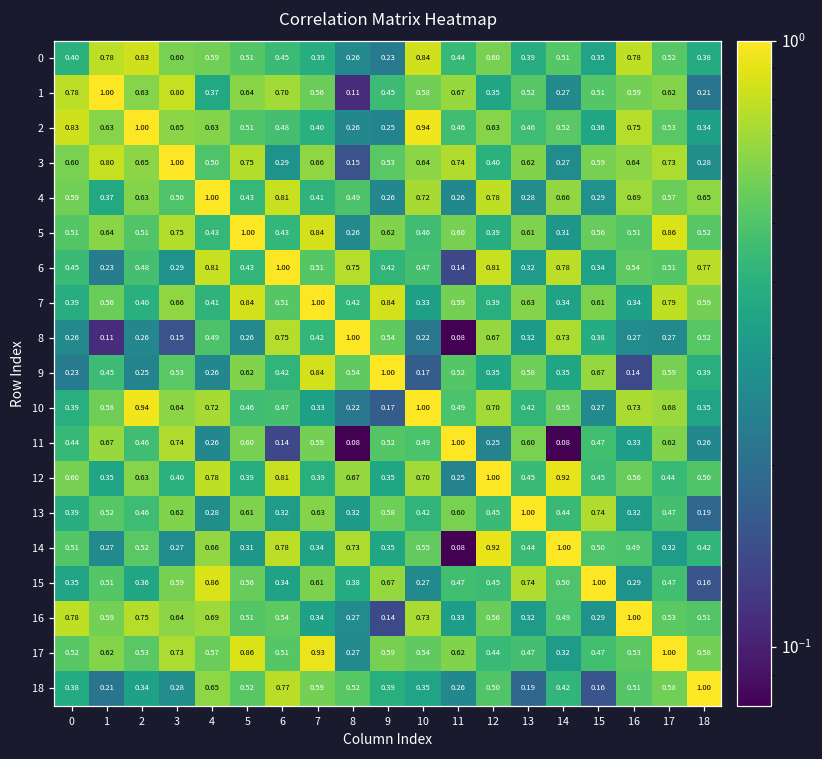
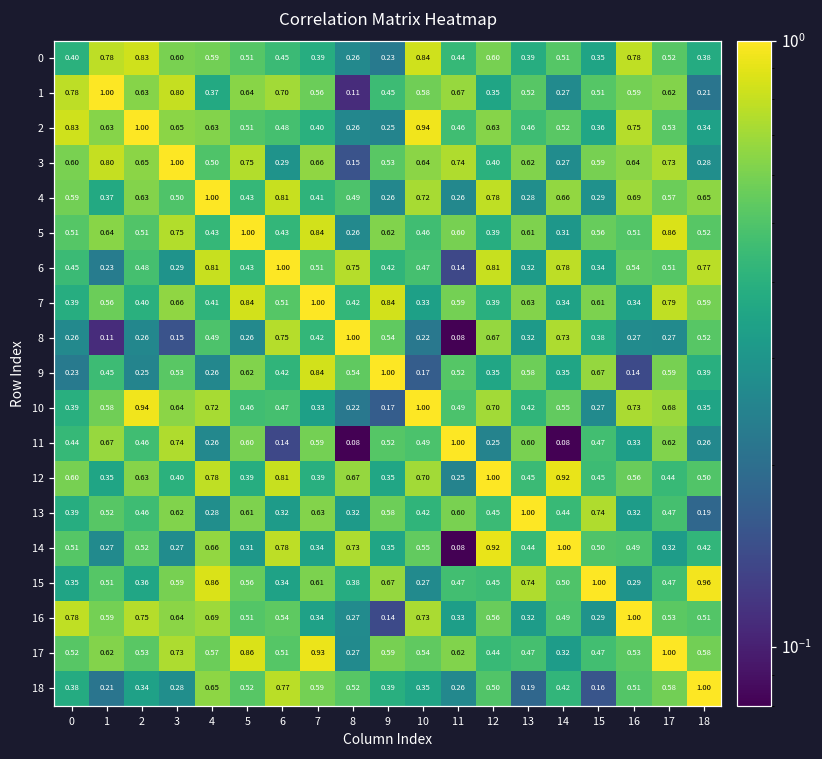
15, 18: 0.16 -> 0.96
